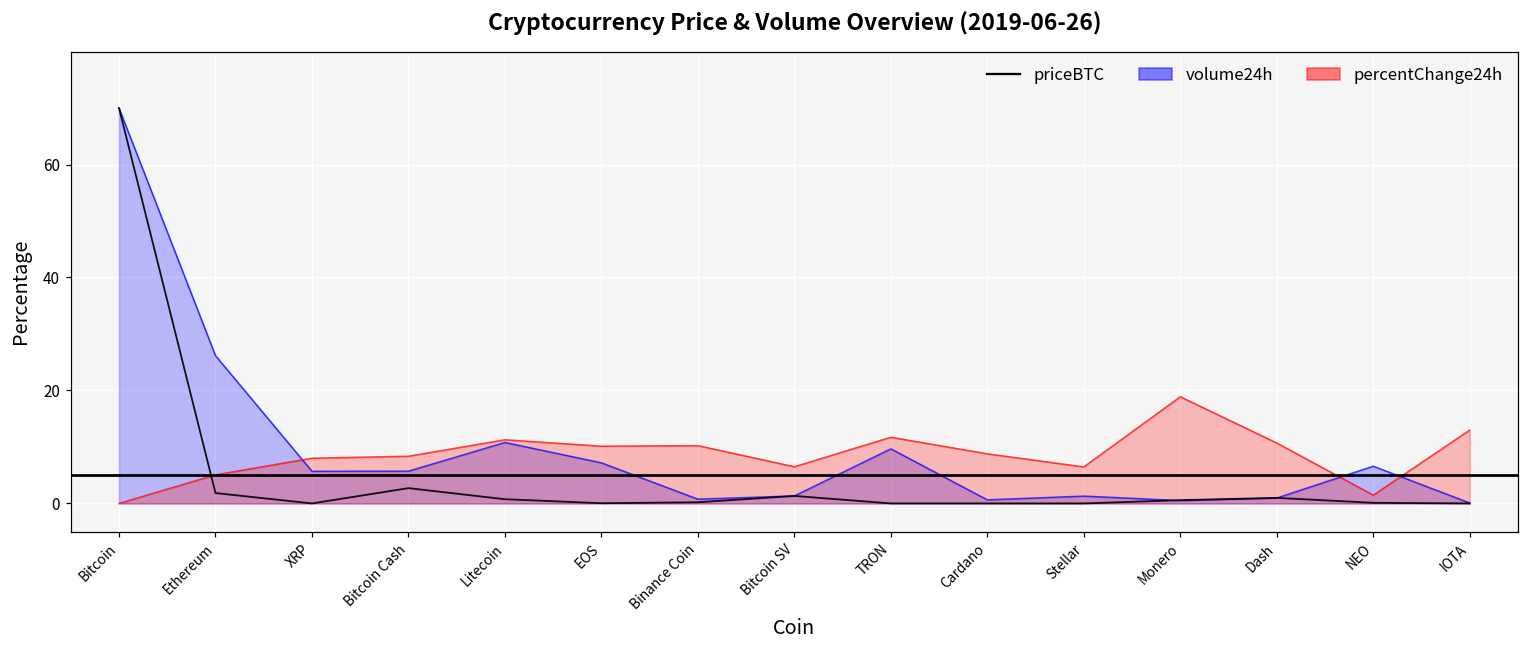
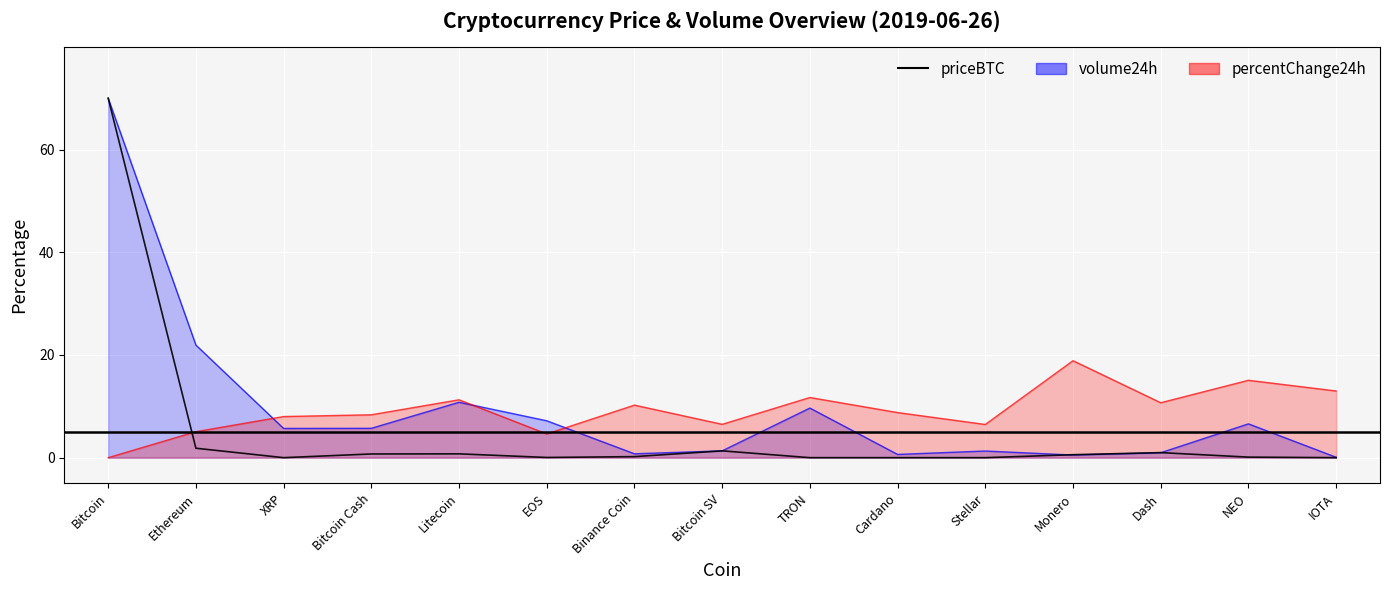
volume24h, Ethereum: 26 -> 22
priceBTC, Bitcoin Cash: 3 -> 1
percentChange24h, EOS: 10 -> 5
percentChange24h, NEO: 1 -> 15
